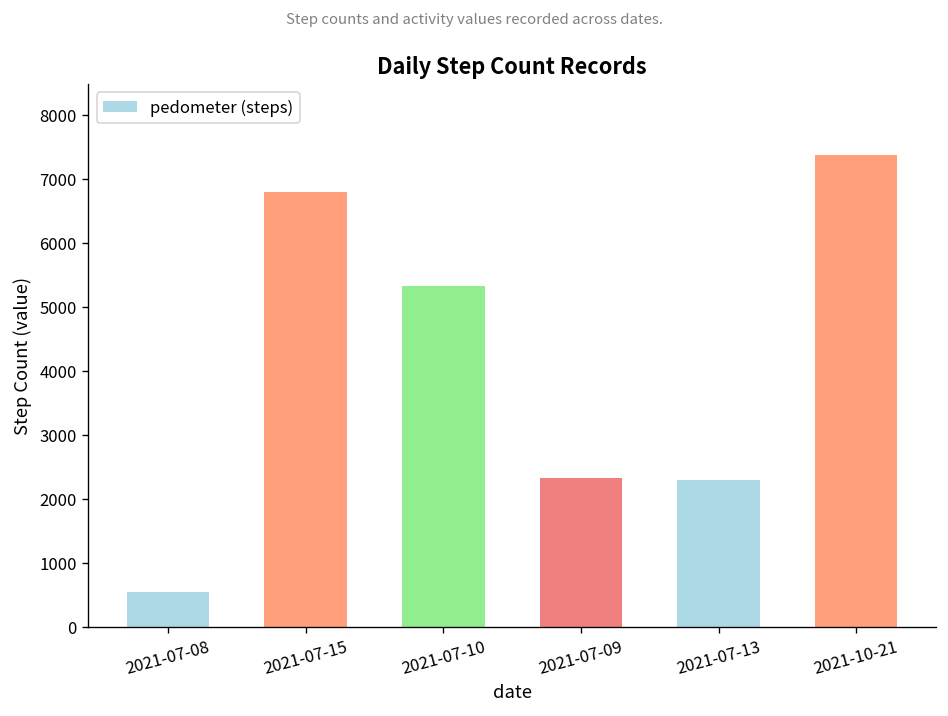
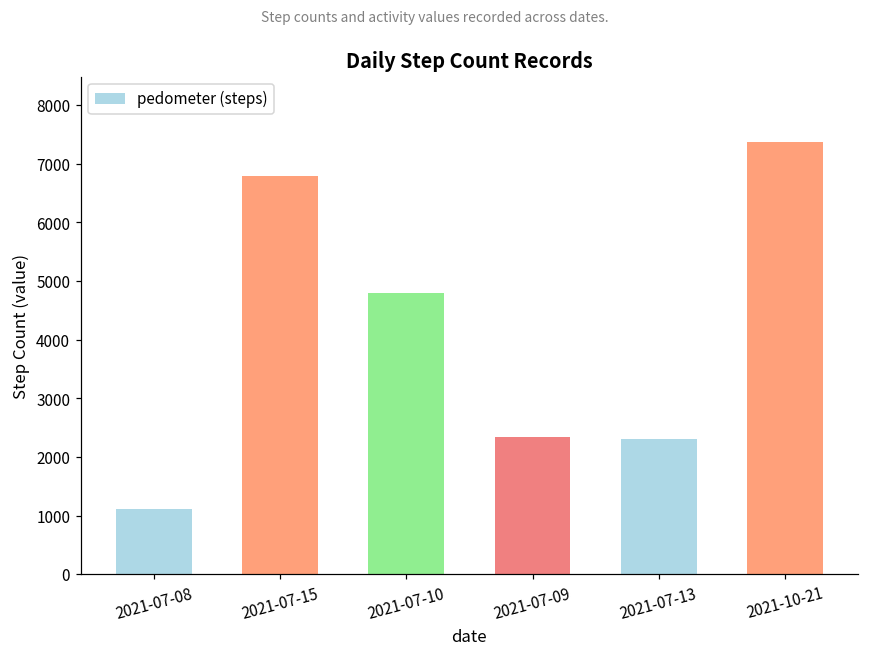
2021-07-08: 500 -> 1100
2021-07-10: 5300 -> 4800
